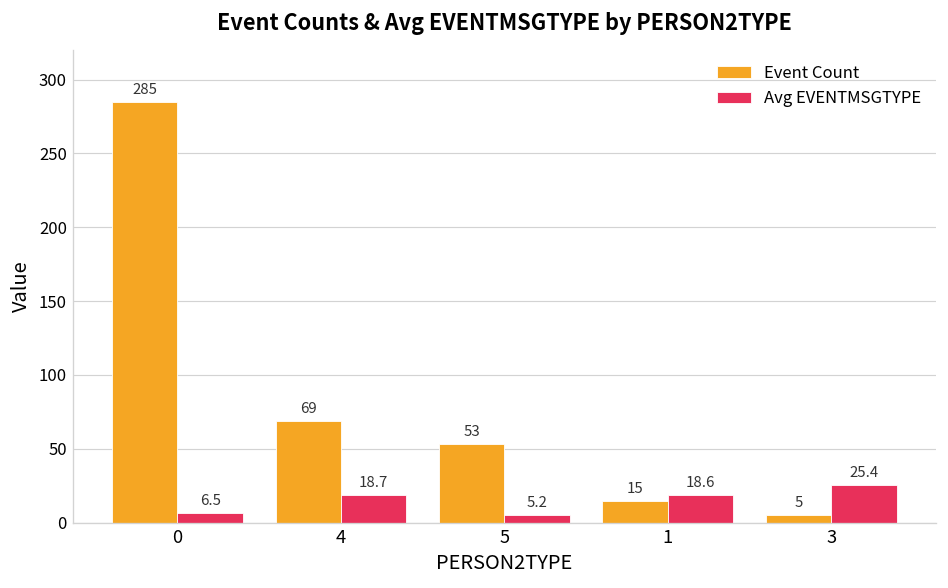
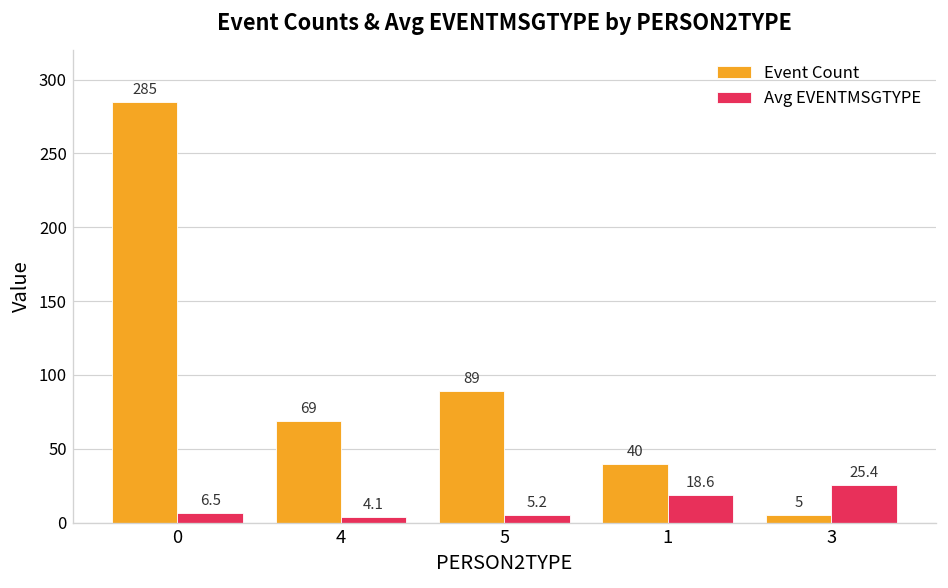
Avg EVENTMSGTYPE, 4: 18.7 -> 4.1
Event Count, 5: 53 -> 89
Event Count, 1: 15 -> 40
